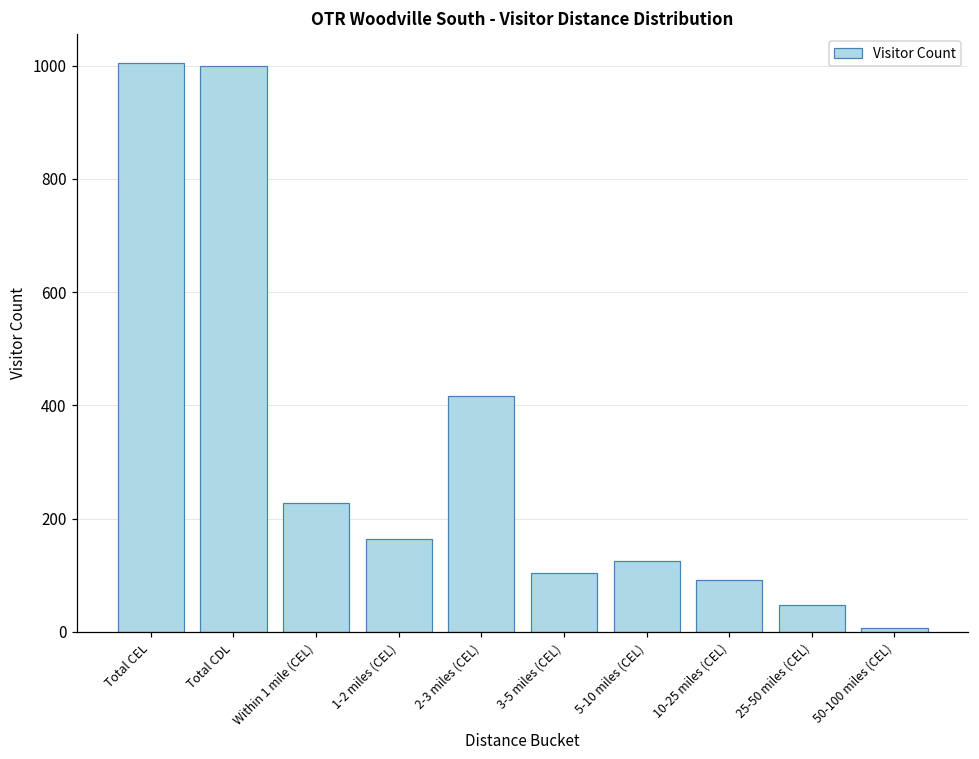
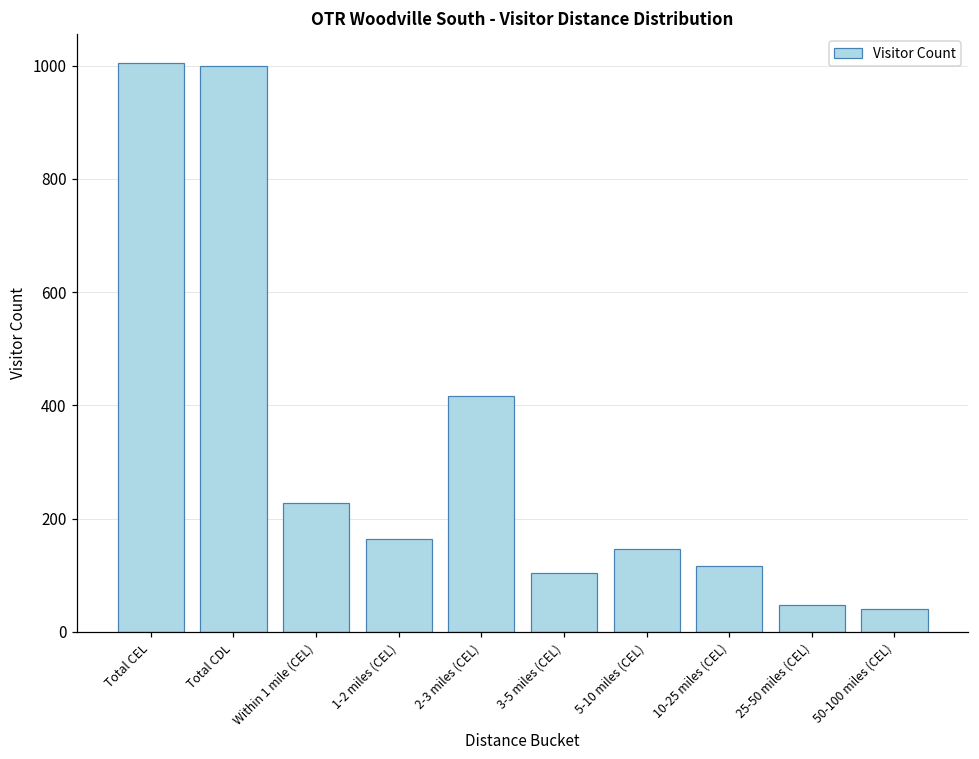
5-10 miles (CEL): 130 -> 150
10-25 miles (CEL): 90 -> 120
50-100 miles (CEL): 10 -> 40
